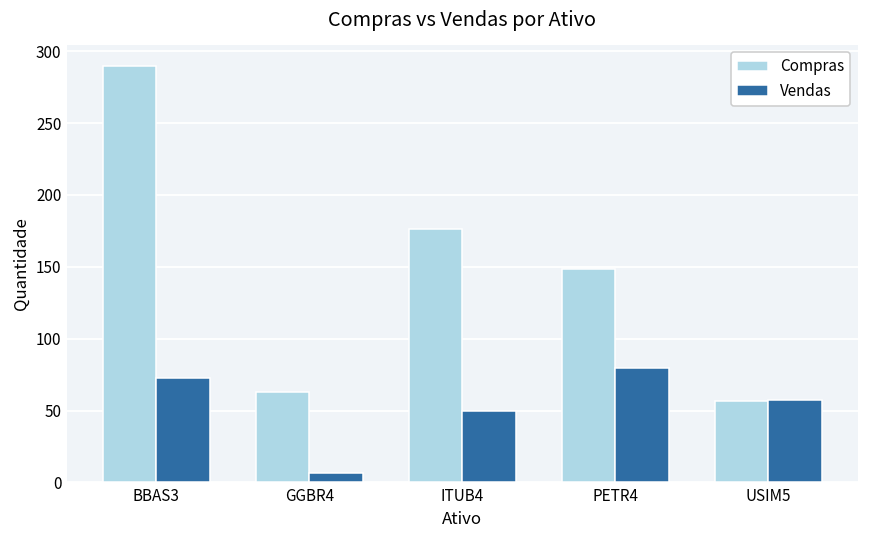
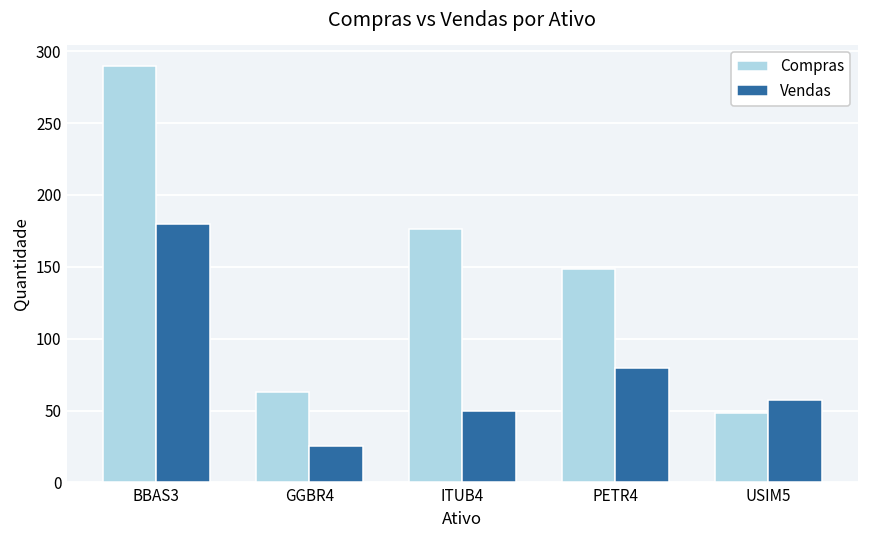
Vendas, BBAS3: 73 -> 180
Vendas, GGBR4: 6 -> 25
Compras, USIM5: 57 -> 48
